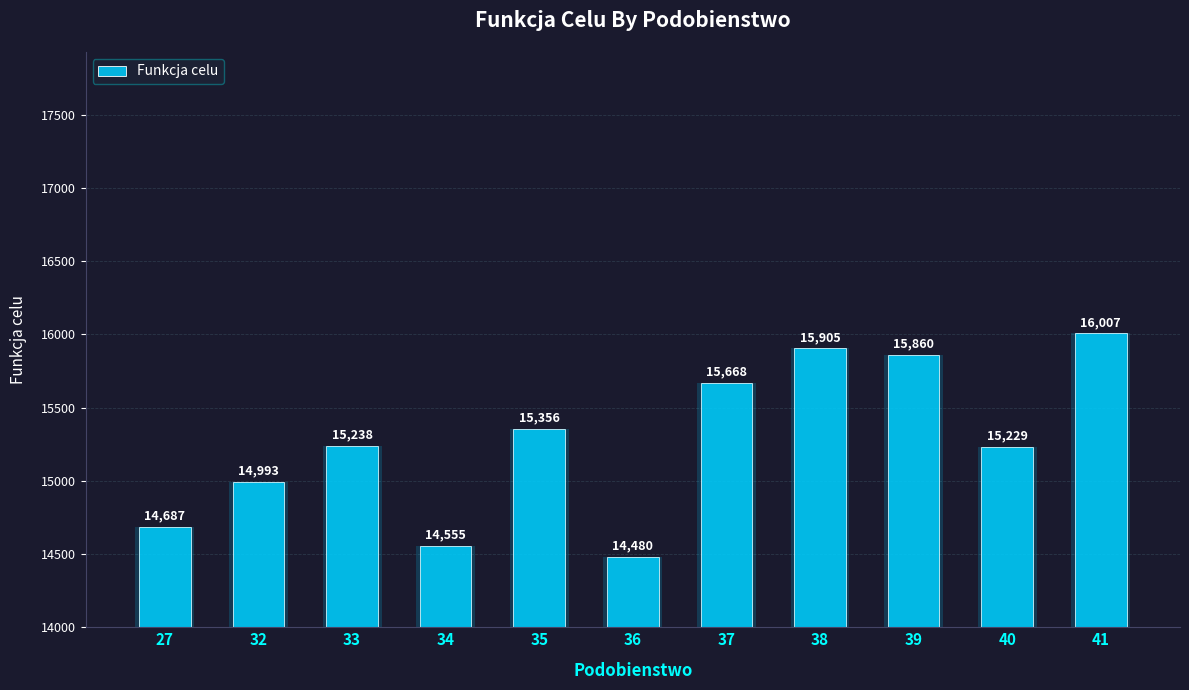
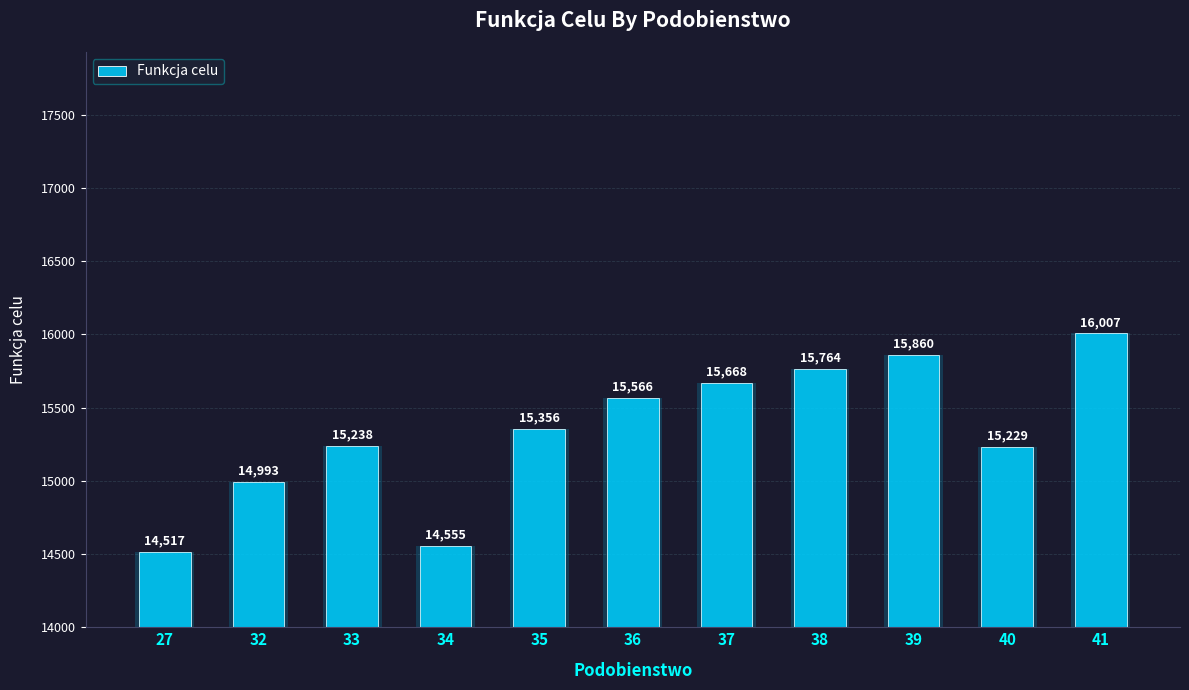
27: 14,687 -> 14,517
36: 14,480 -> 15,566
38: 15,905 -> 15,764
